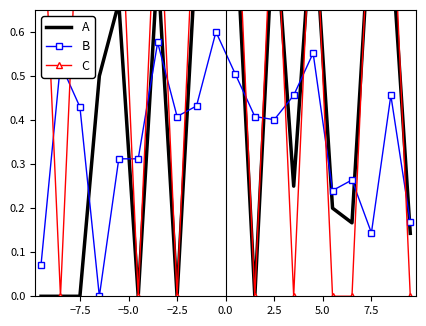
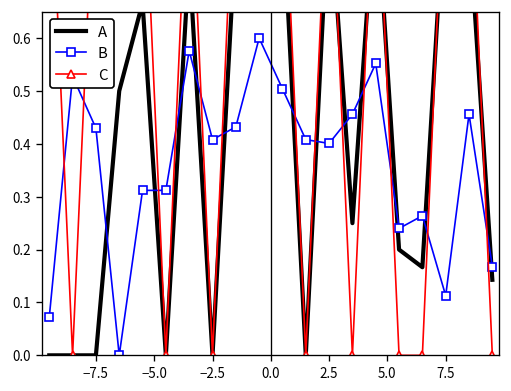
B, 7.5: 0.14 -> 0.11
